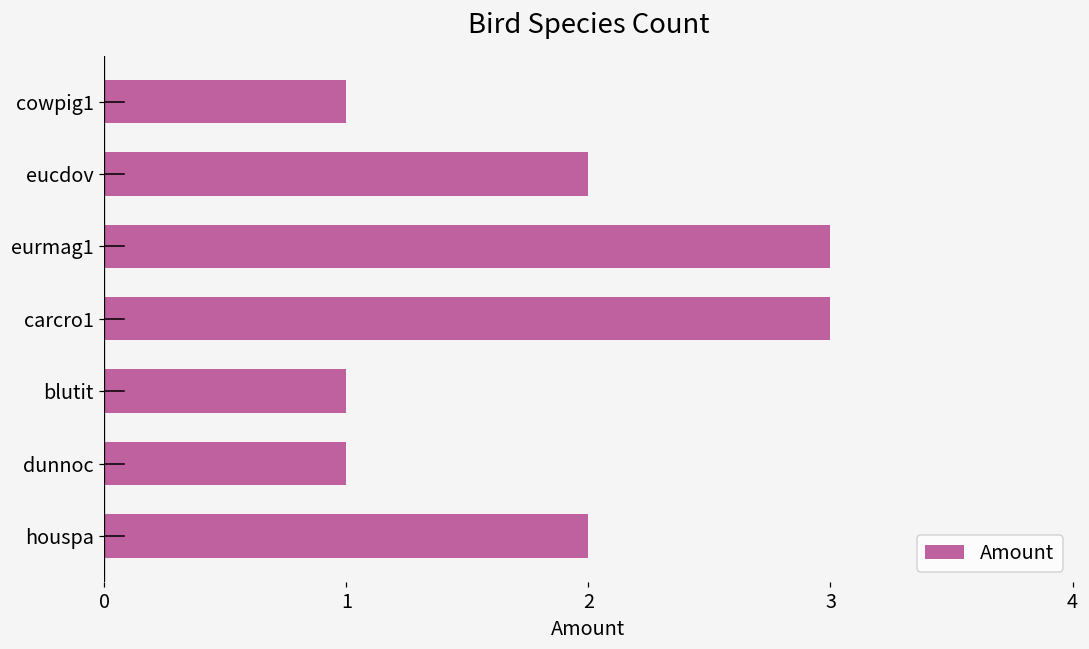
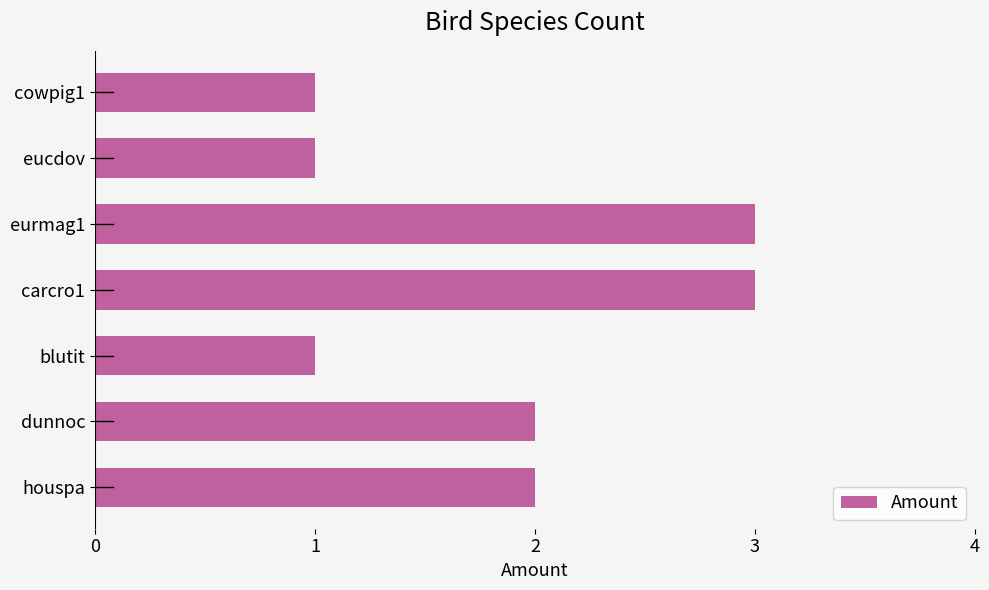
eucdov: 2 -> 1
dunnoc: 1 -> 2
